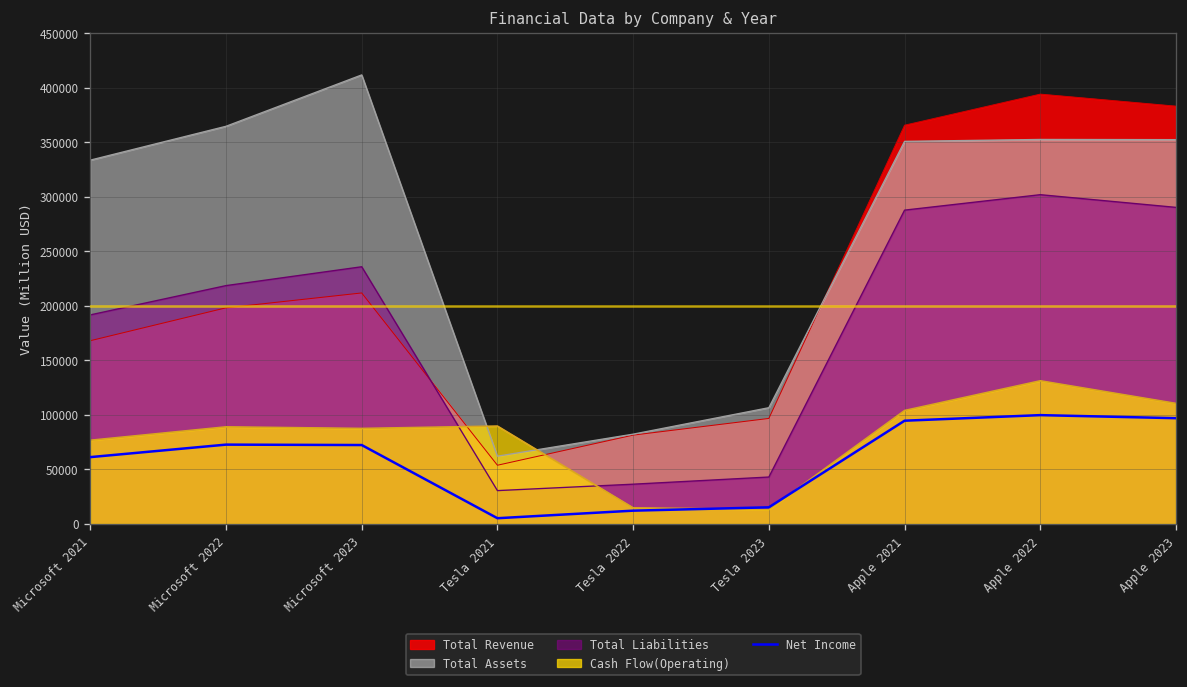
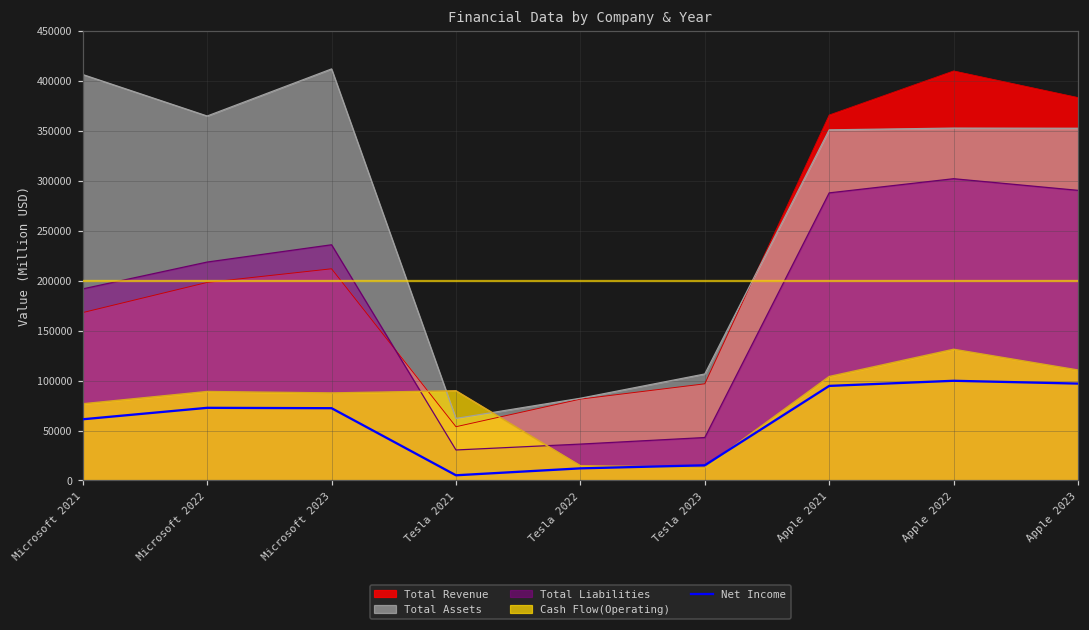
Total Assets, Microsoft 2021: 330000 -> 410000
Total Revenue, Apple 2022: 390000 -> 410000
